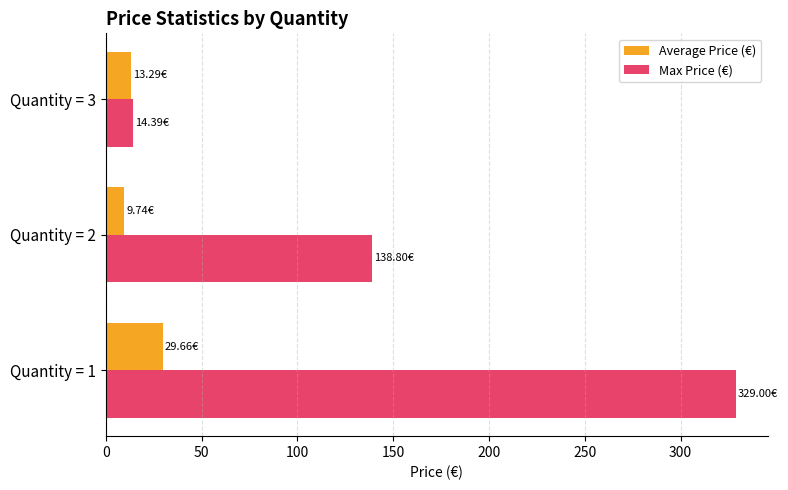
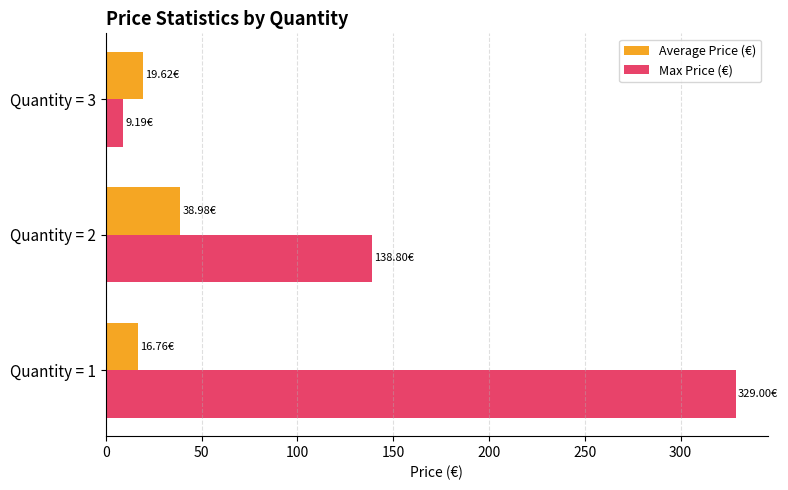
Average Price (€), Quantity = 3: 13.29€ -> 19.62€
Max Price (€), Quantity = 3: 14.39€ -> 9.19€
Average Price (€), Quantity = 2: 9.74€ -> 38.98€
Average Price (€), Quantity = 1: 29.66€ -> 16.76€
